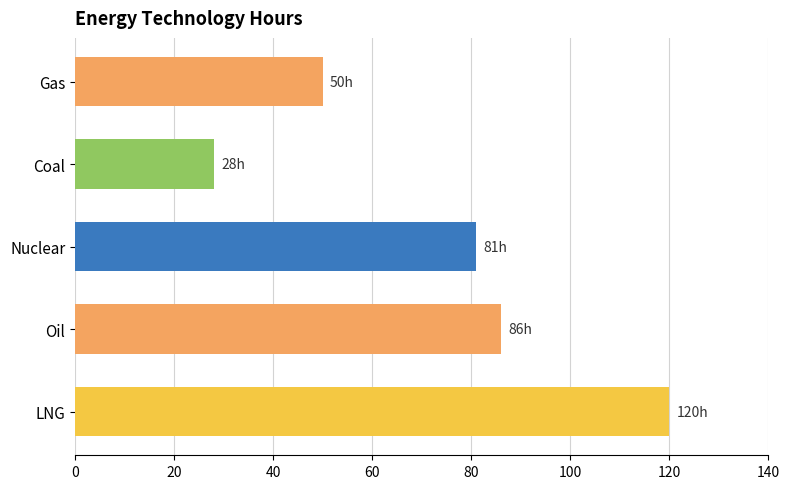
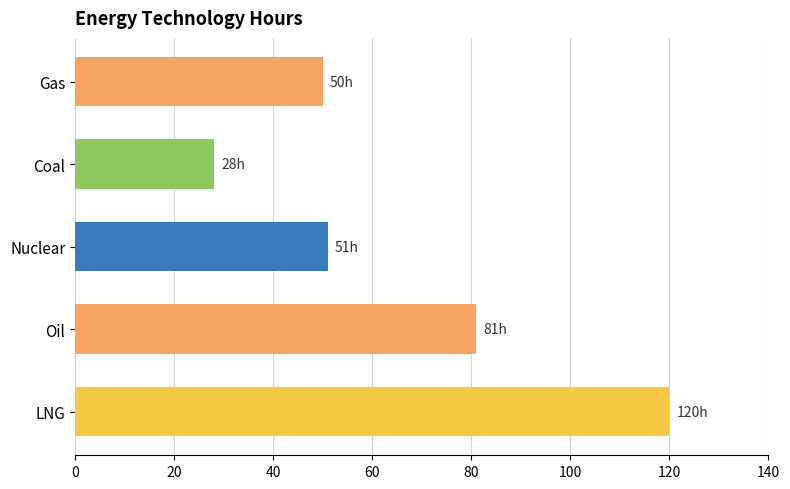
Nuclear: 81h -> 51h
Oil: 86h -> 81h
